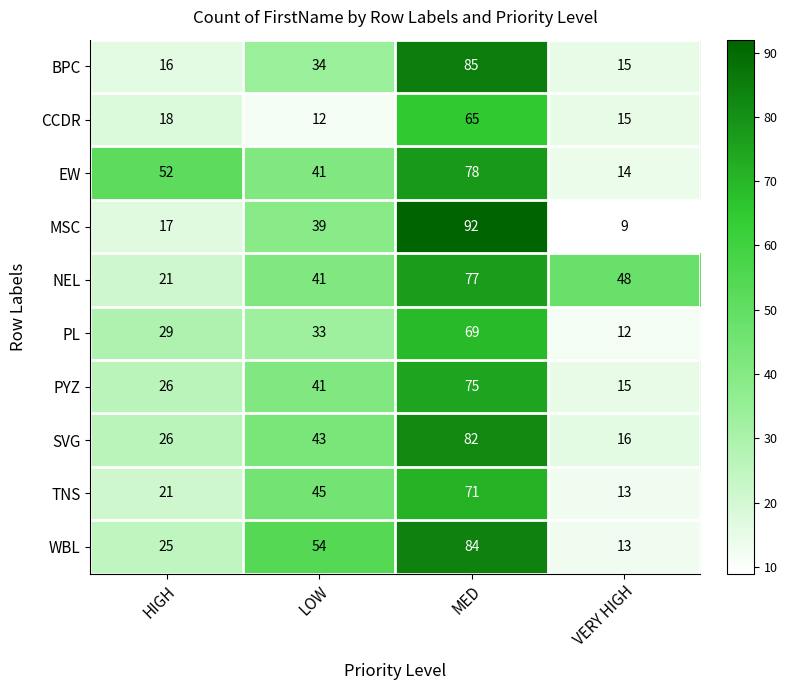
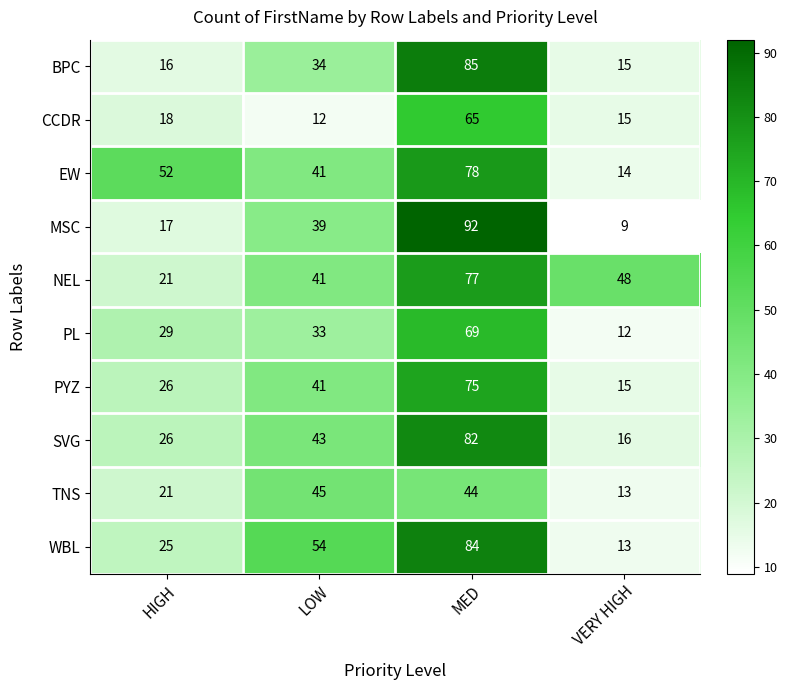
TNS, MED: 71 -> 44
